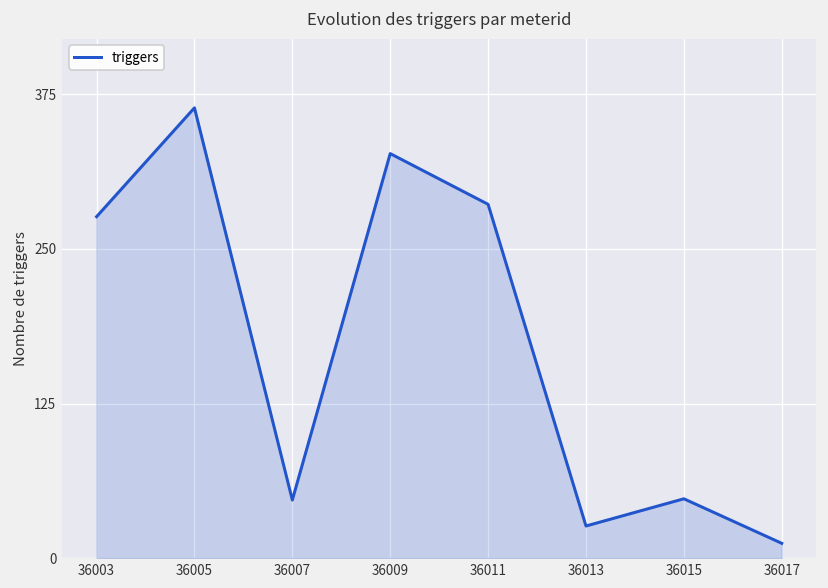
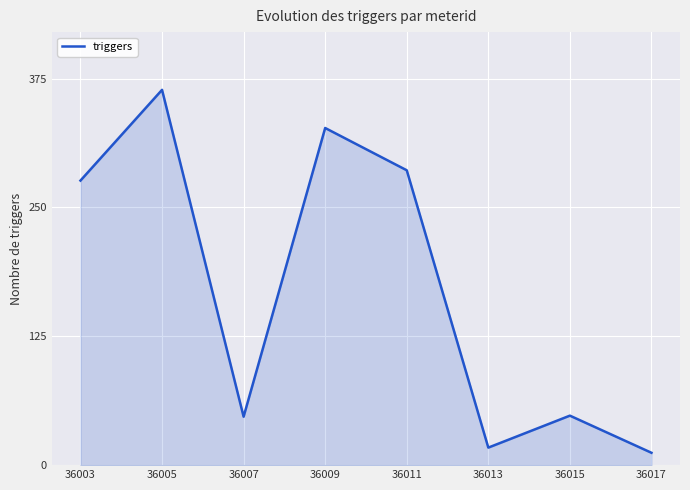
36013: 26 -> 17
